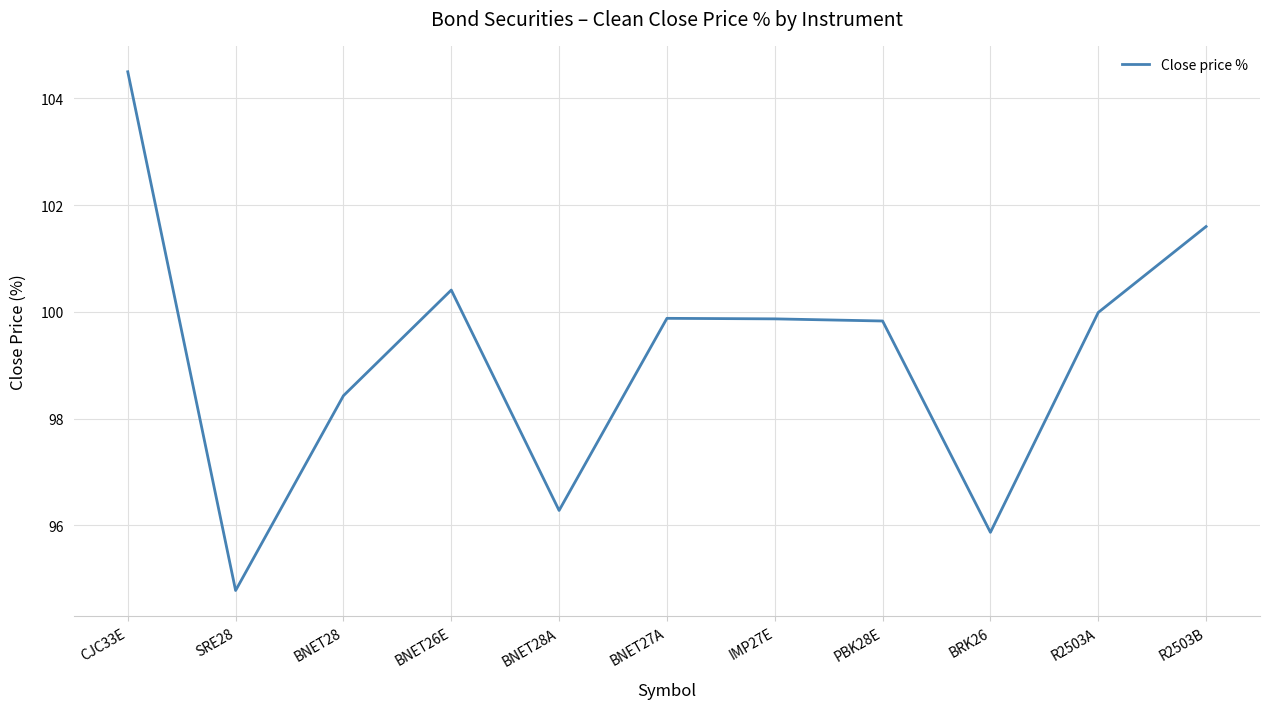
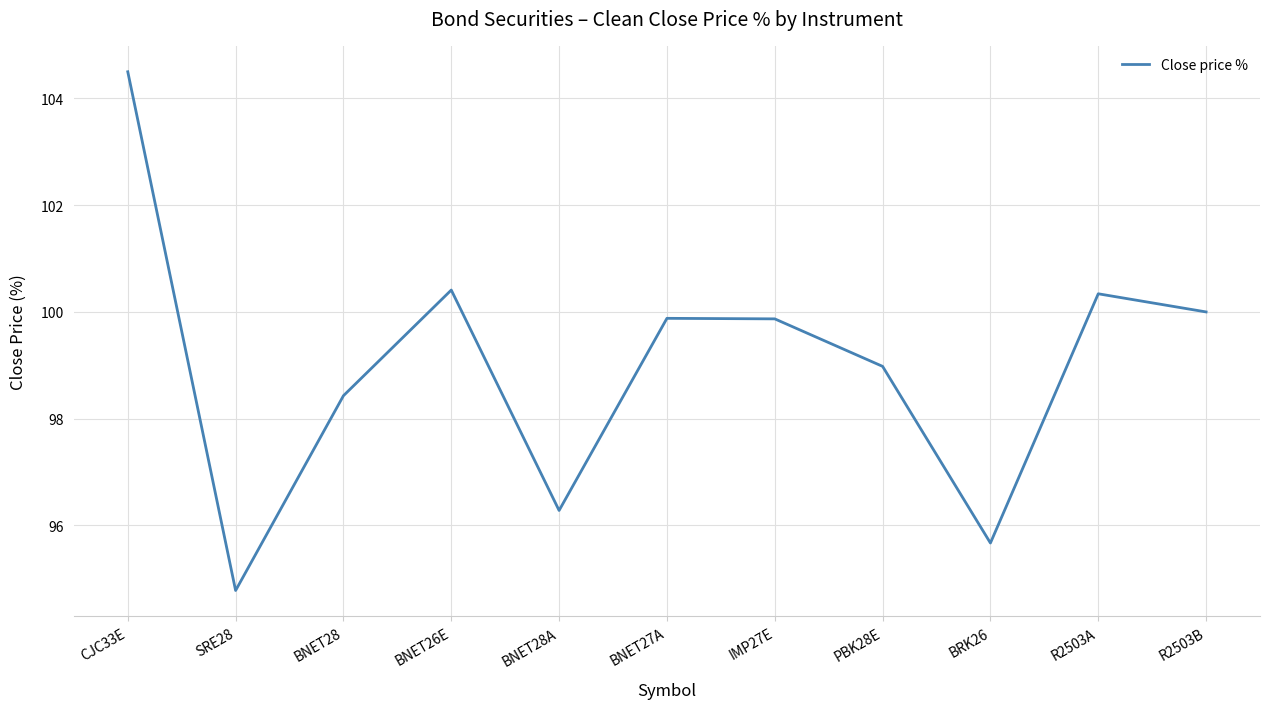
PBK28E: 99.8 -> 99.0
BRK26: 95.9 -> 95.7
R2503A: 100.0 -> 100.3
R2503B: 101.6 -> 100.0
